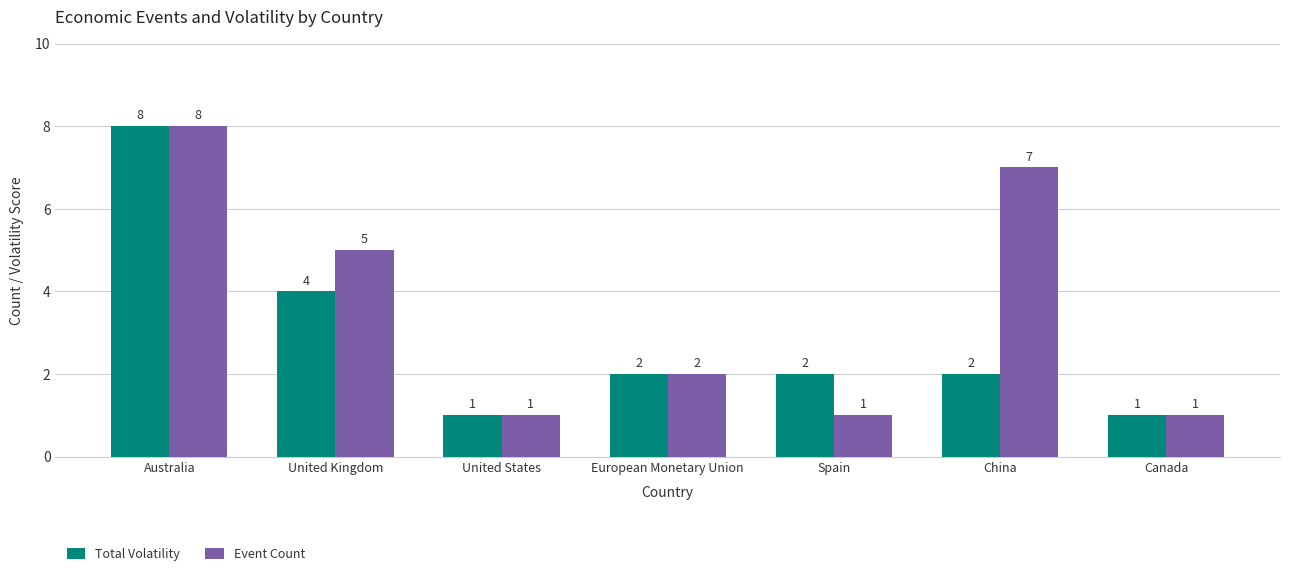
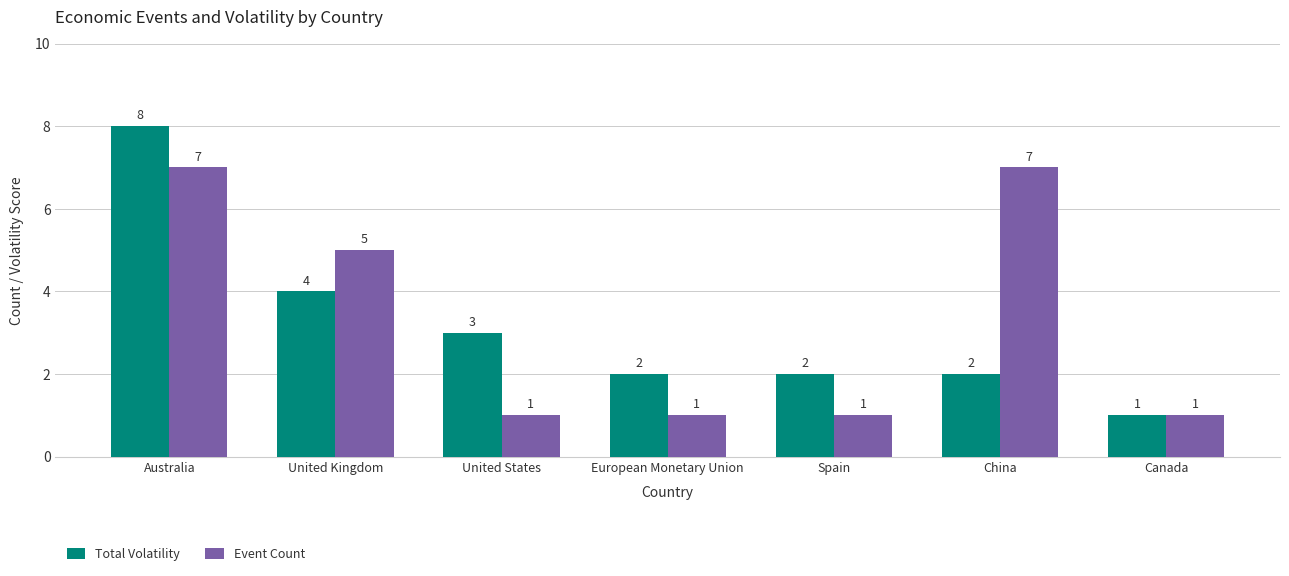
Event Count, Australia: 8 -> 7
Total Volatility, United States: 1 -> 3
Event Count, European Monetary Union: 2 -> 1
